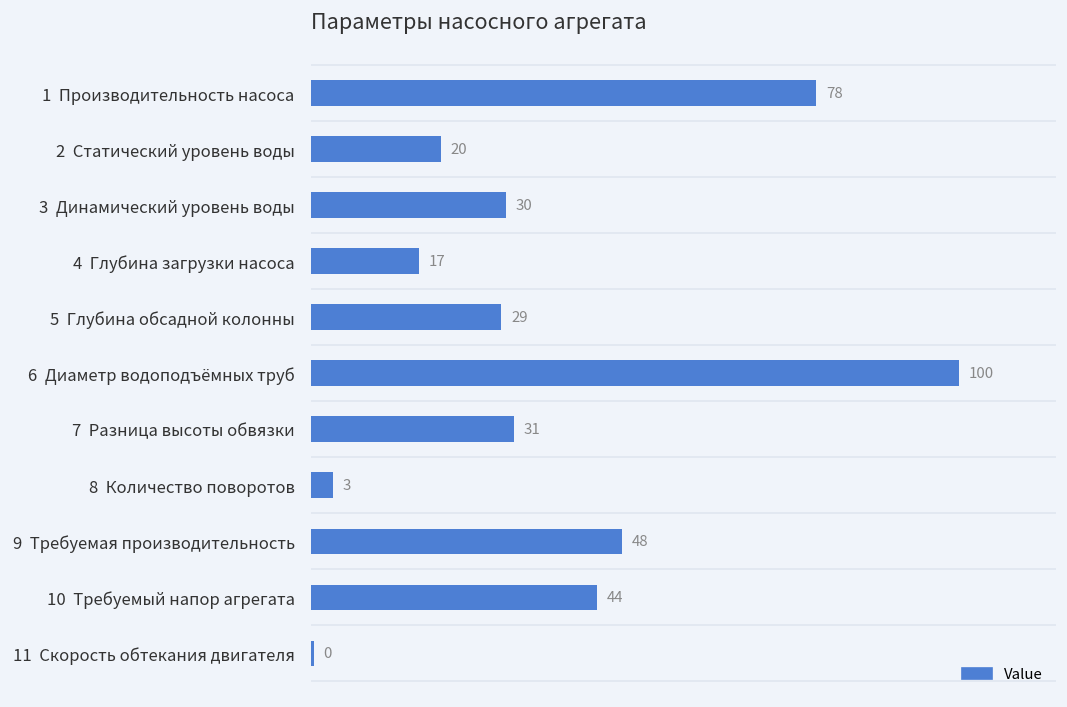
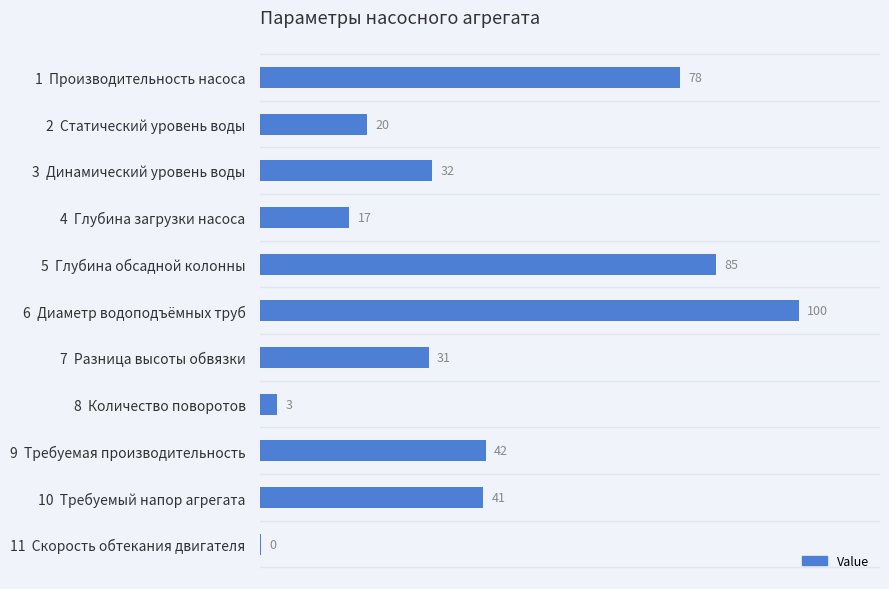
3 Динамический уровень воды: 30 -> 32
5 Глубина обсадной колонны: 29 -> 85
9 Требуемая производительность: 48 -> 42
10 Требуемый напор агрегата: 44 -> 41
